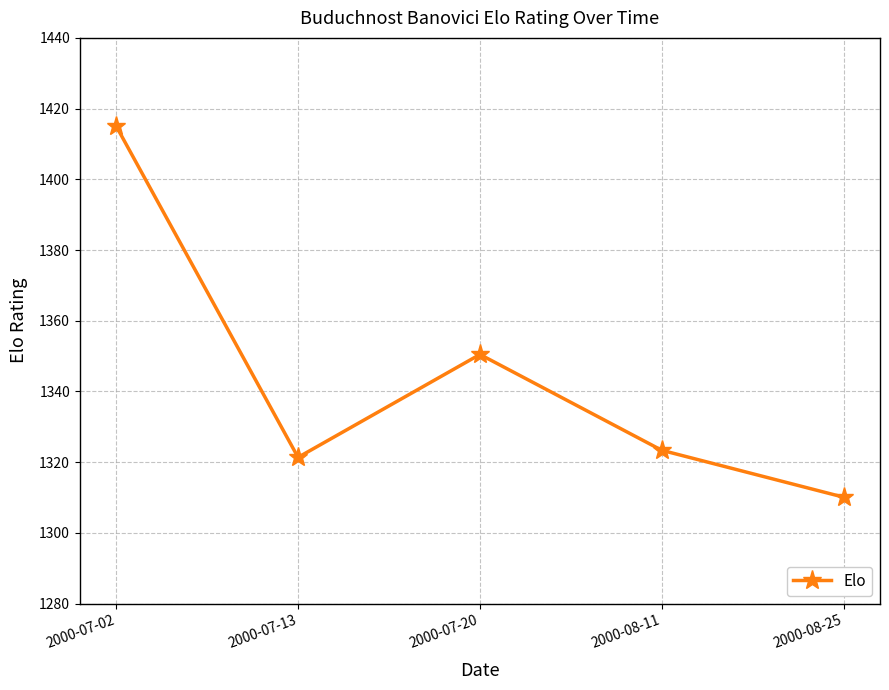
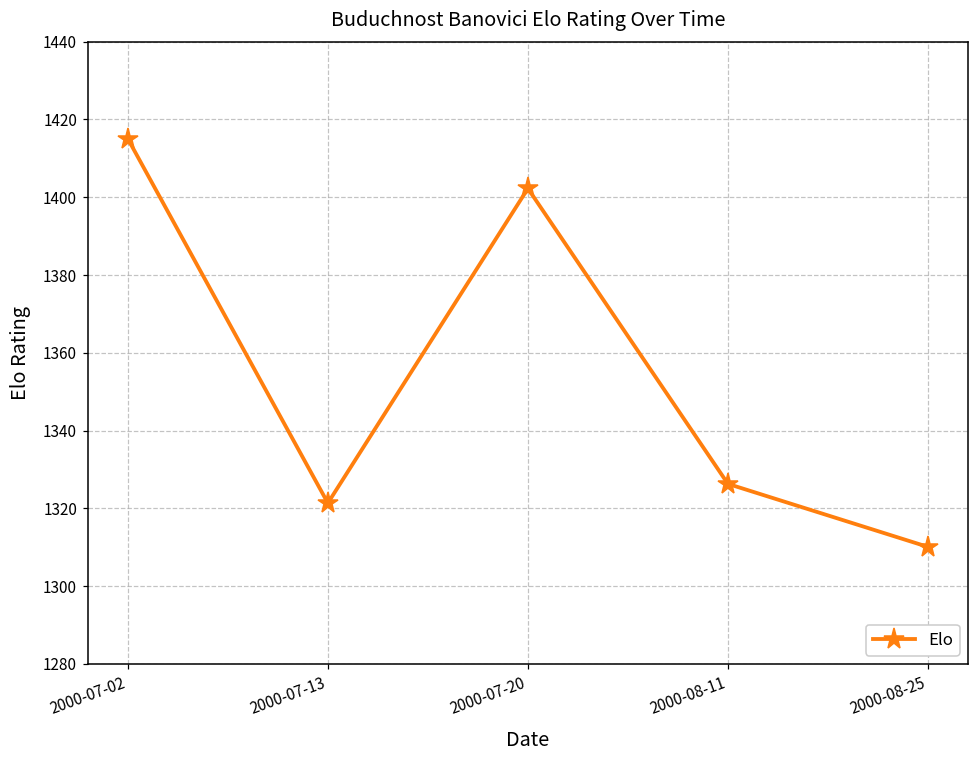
2000-07-20: 1350 -> 1402
2000-08-11: 1323 -> 1326
